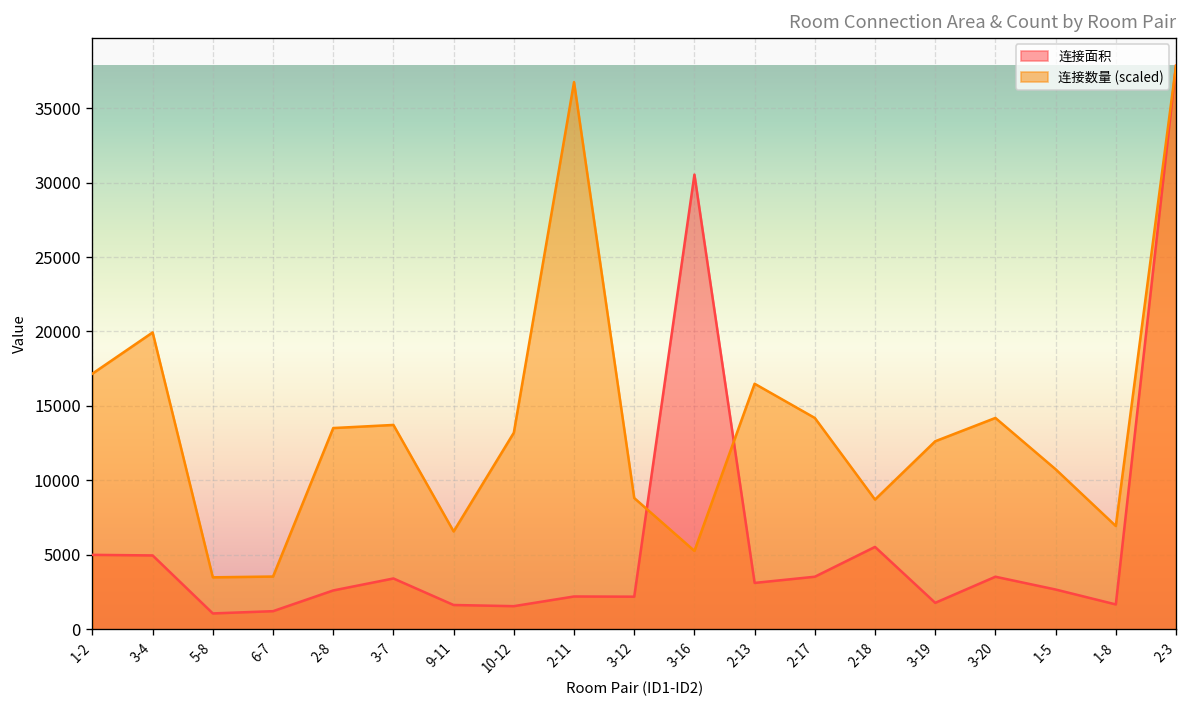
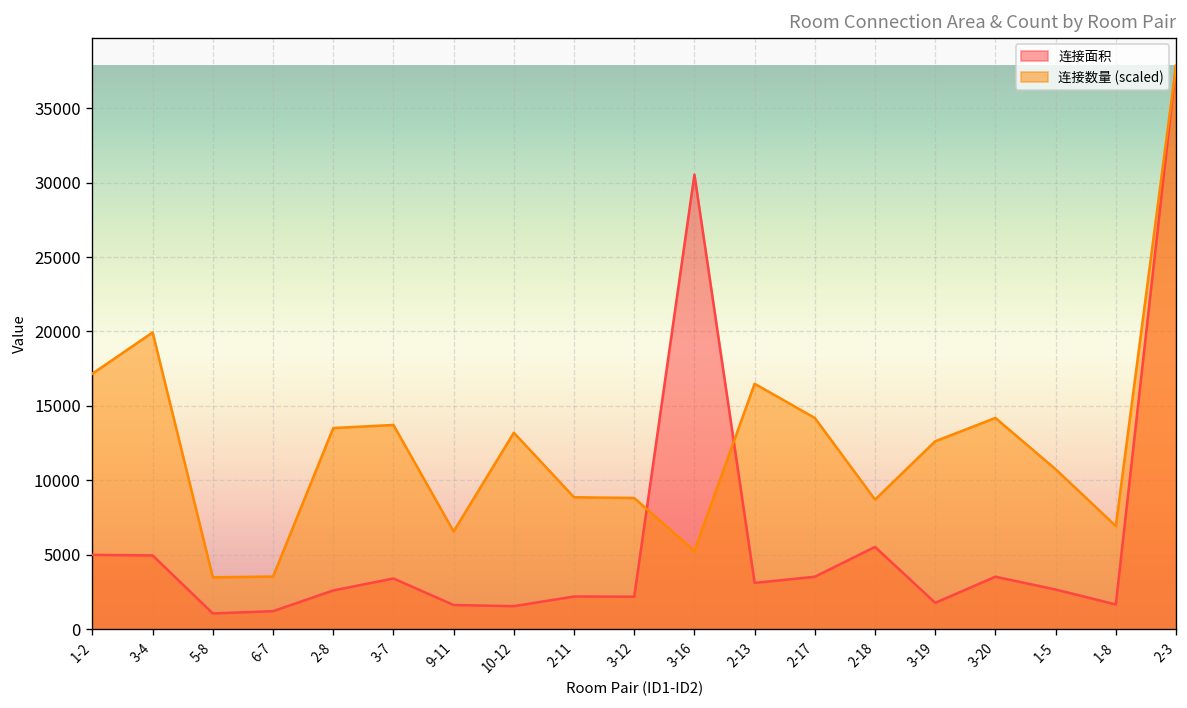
连接数量 (scaled), 2-11: 36700 -> 8900
